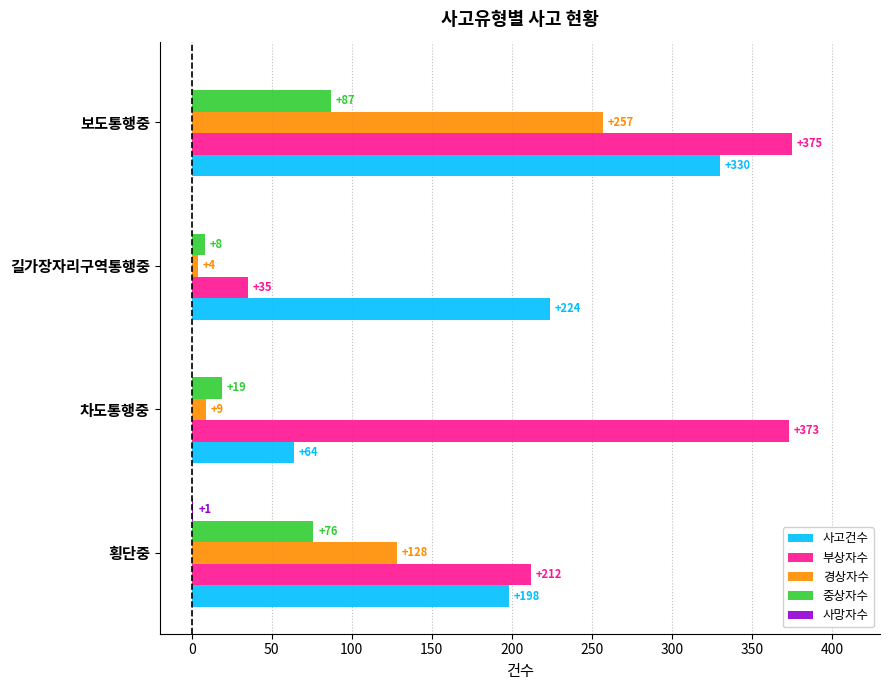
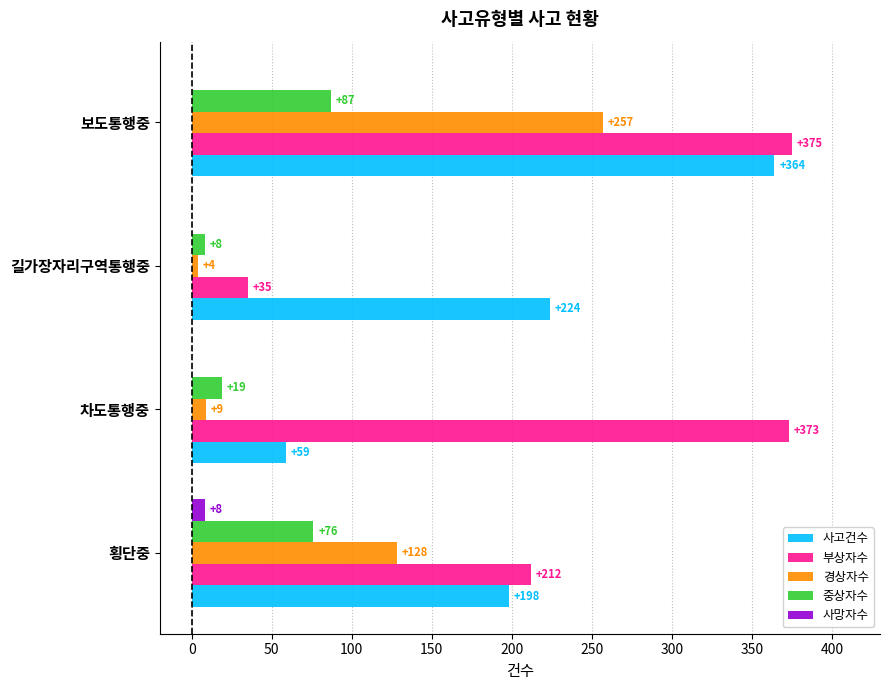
사고건수, 보도통행중: +330 -> +364
사고건수, 차도통행중: +64 -> +59
사망자수, 횡단중: +1 -> +8
